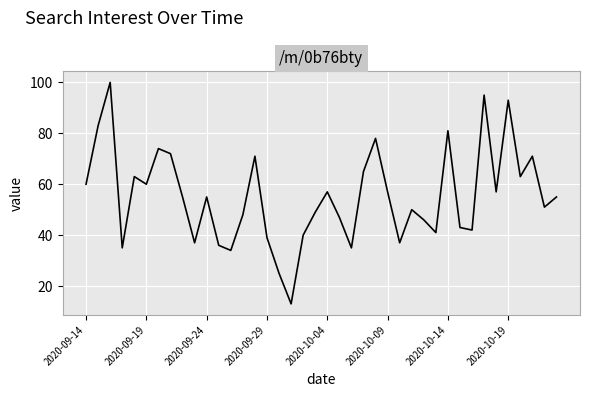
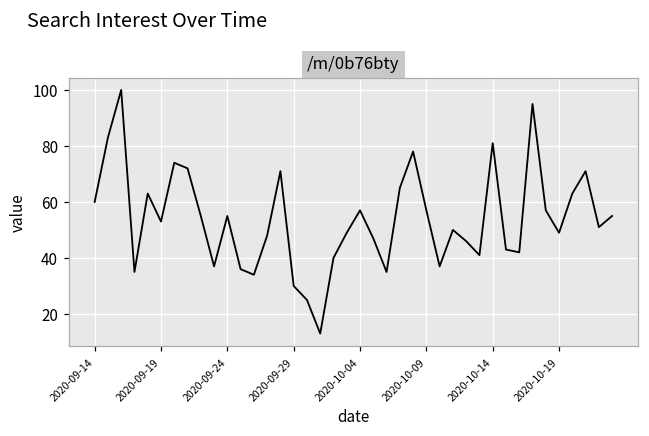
2020-09-19: 60 -> 53
2020-09-29: 39 -> 30
2020-10-19: 93 -> 49
